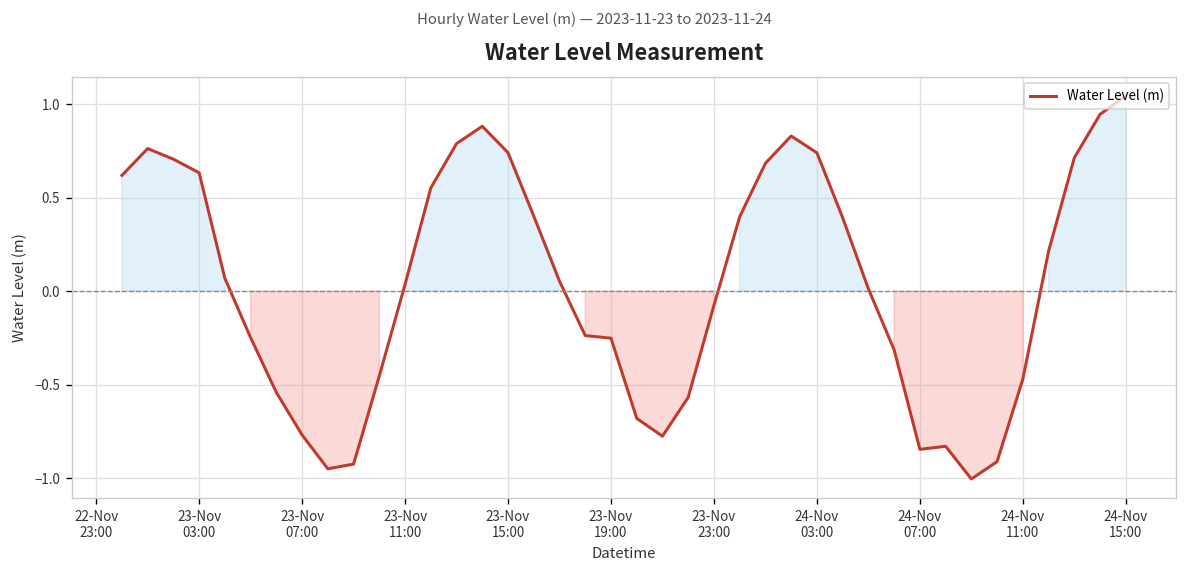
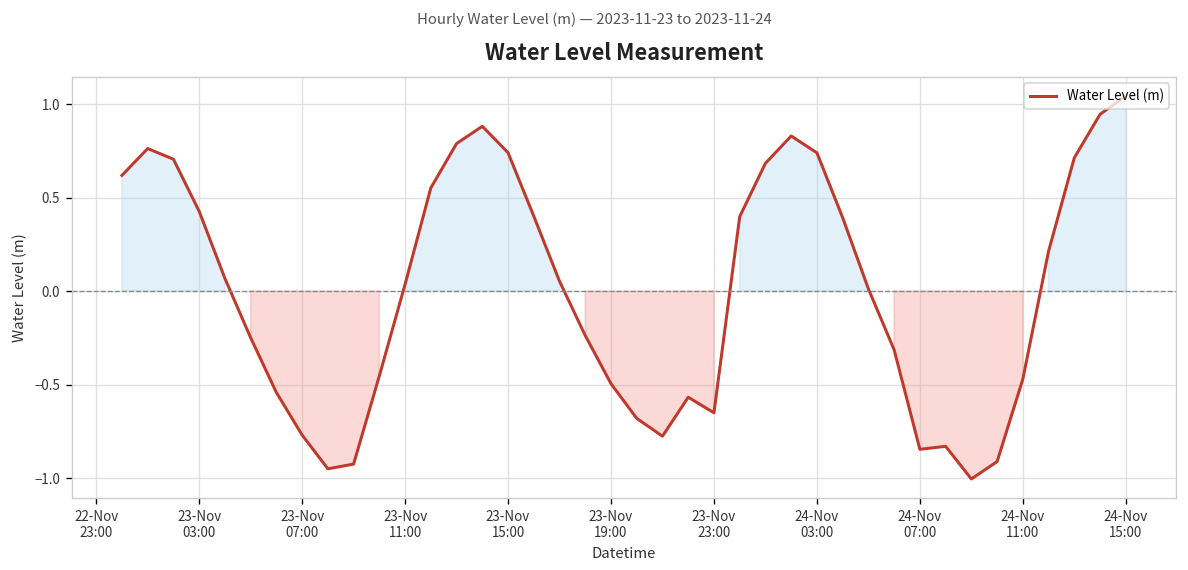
23-Nov 03:00: 0.63 -> 0.43
23-Nov 19:00: -0.25 -> -0.50
23-Nov 23:00: -0.08 -> -0.65
